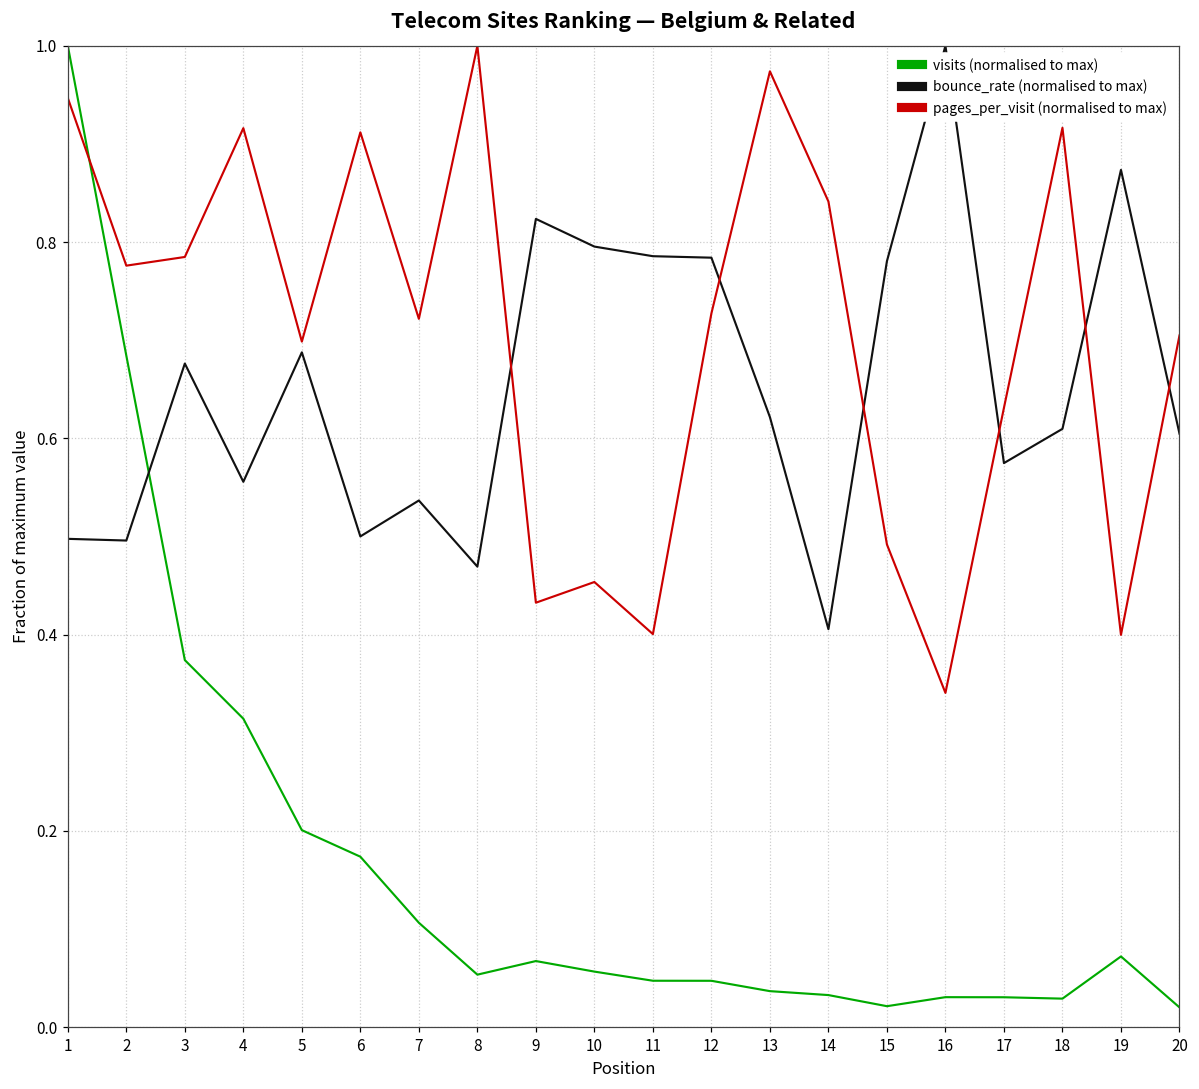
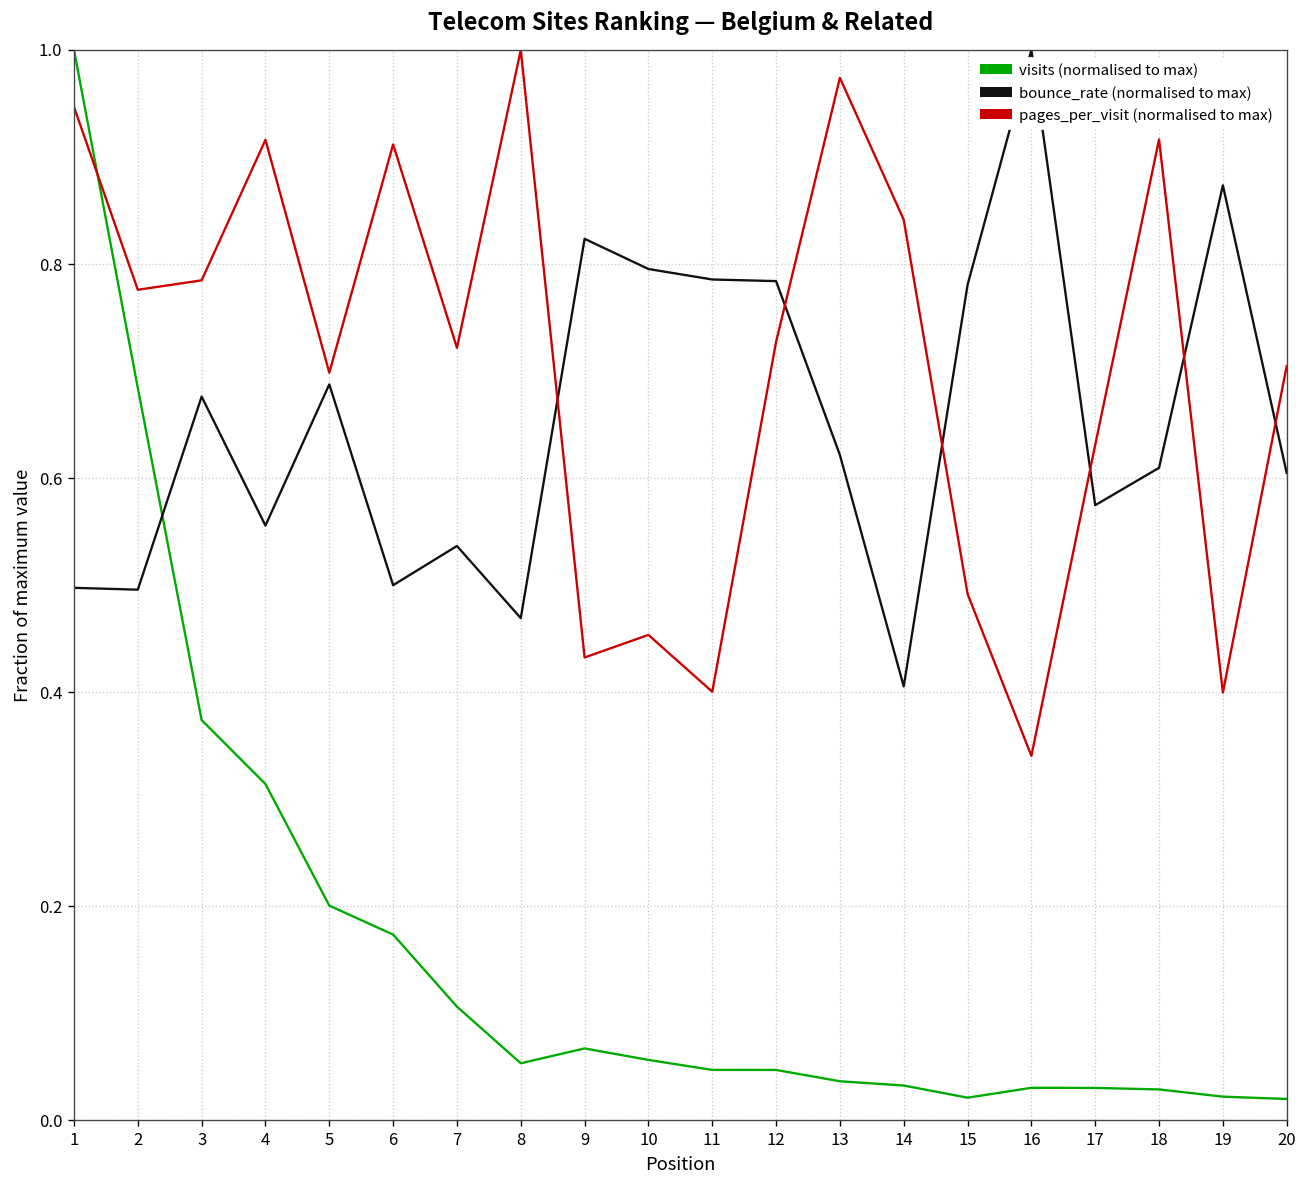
visits (normalised to max), 19: 0.07 -> 0.02
